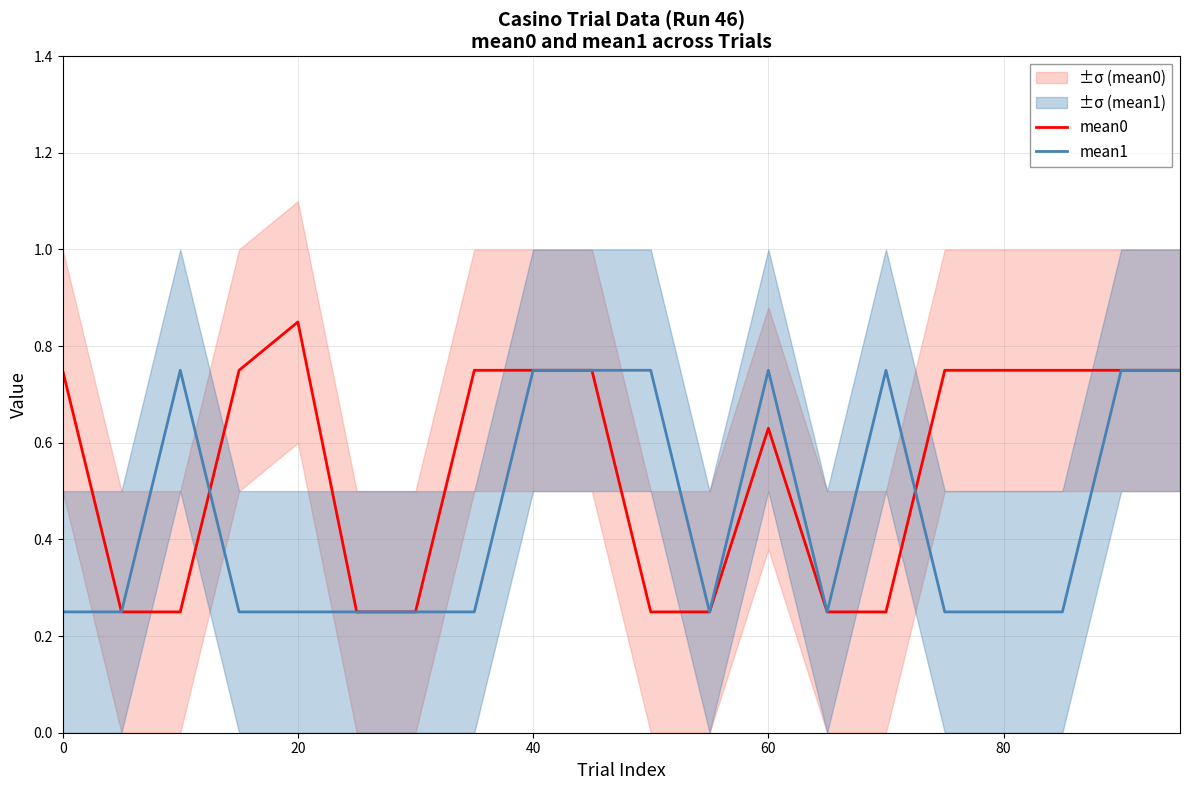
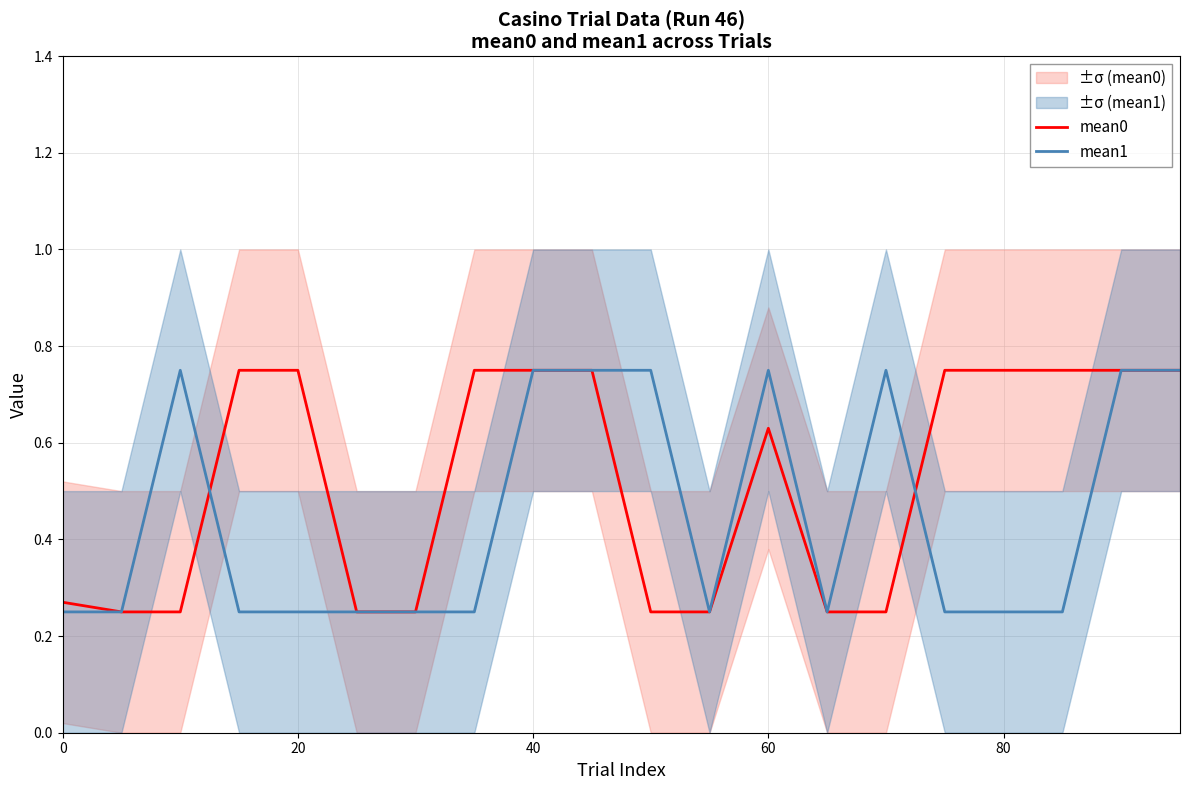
mean0, 0: 0.75 -> 0.27
mean0, 20: 0.85 -> 0.75
